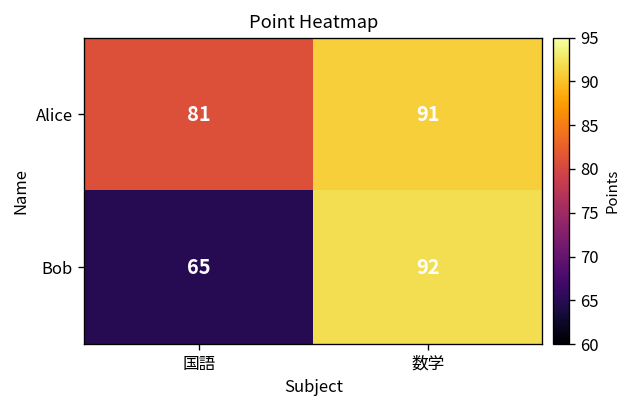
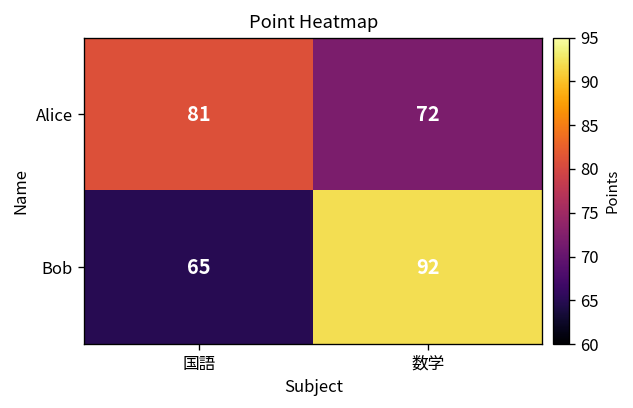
Alice, 数学: 91 -> 72
